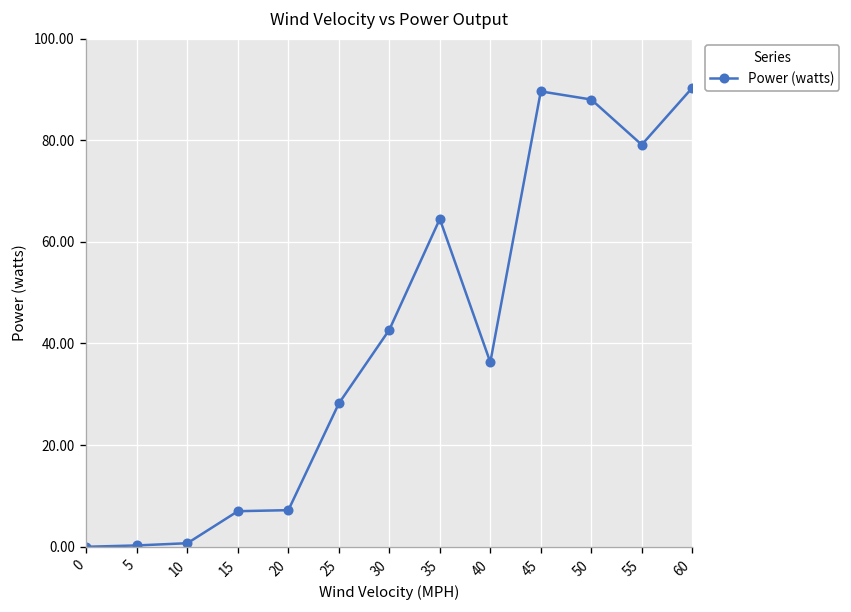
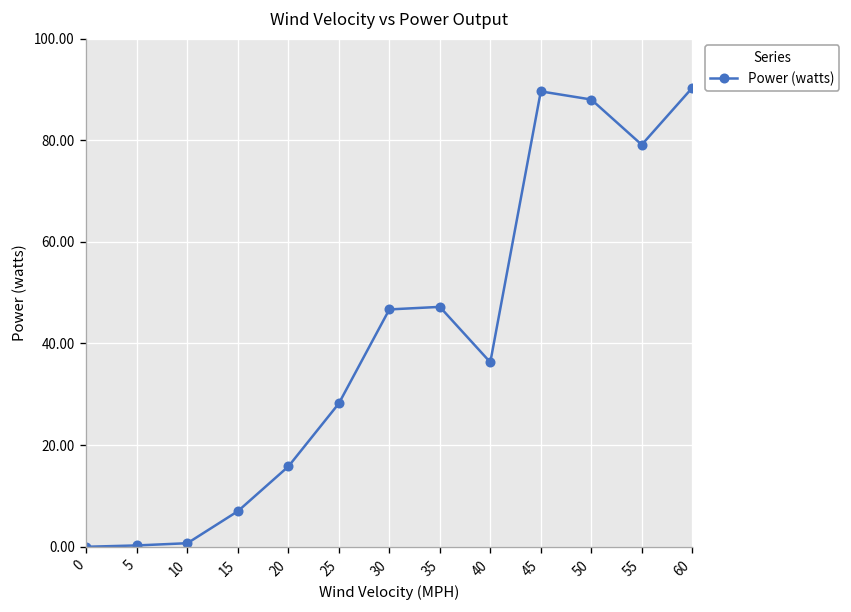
20: 7 -> 16
30: 43 -> 47
35: 65 -> 47
